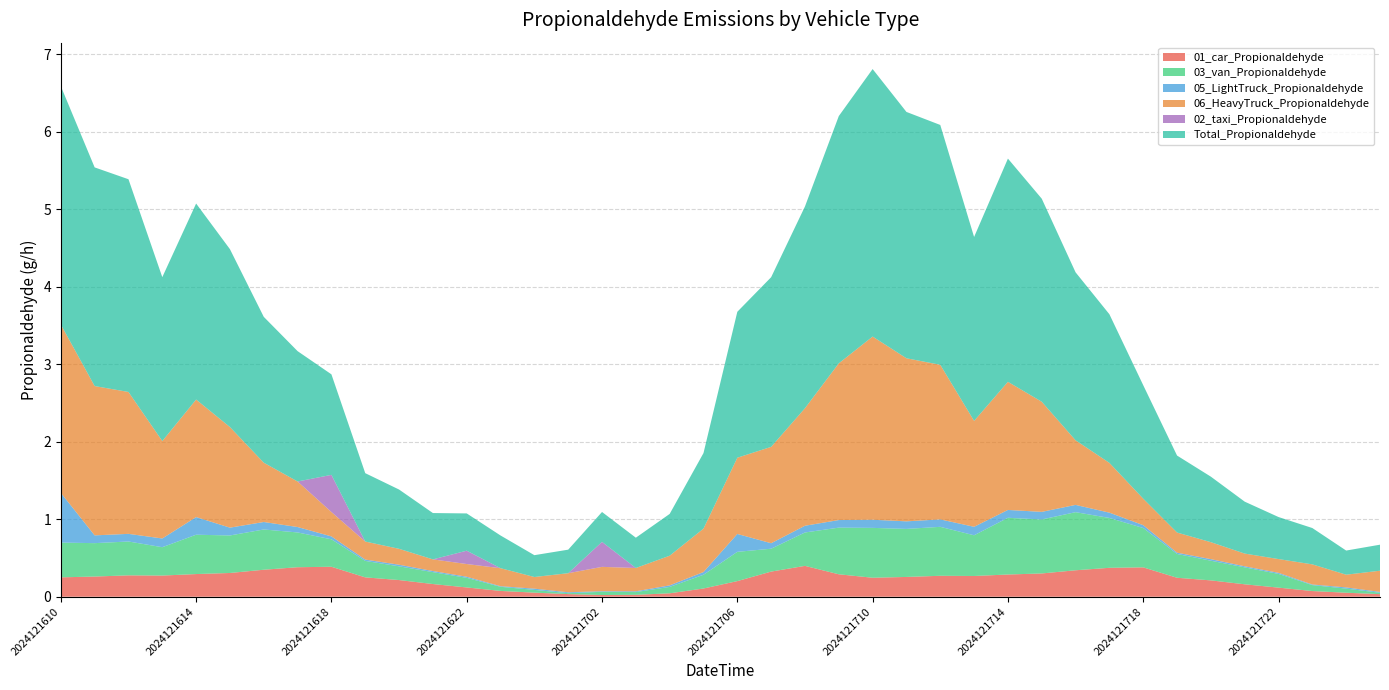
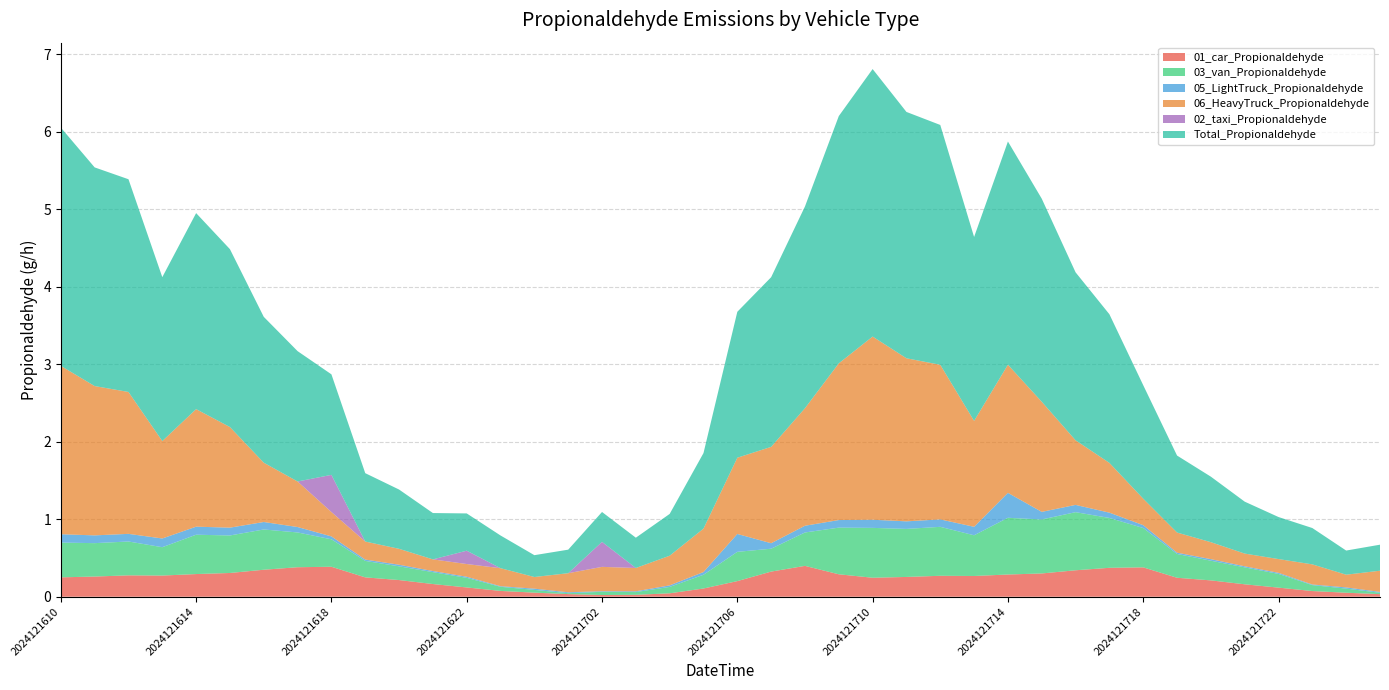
05_LightTruck_Propionaldehyde, 2024121610: 0.6 -> 0.1
05_LightTruck_Propionaldehyde, 2024121614: 0.2 -> 0.1
05_LightTruck_Propionaldehyde, 2024121714: 0.1 -> 0.3
